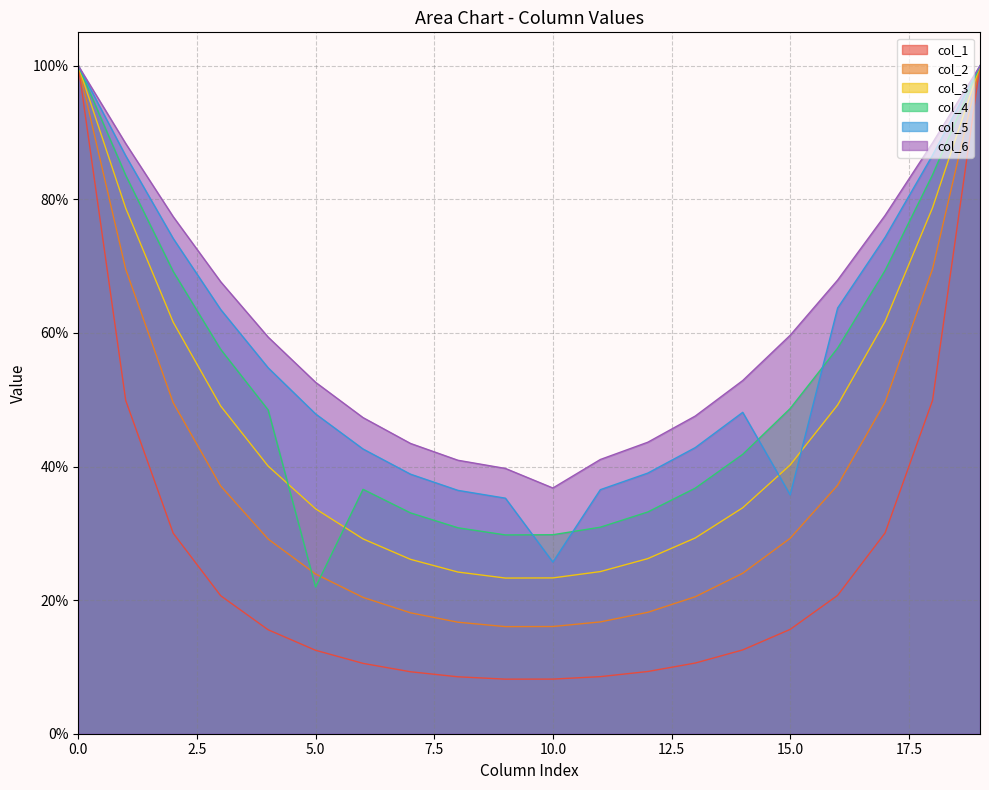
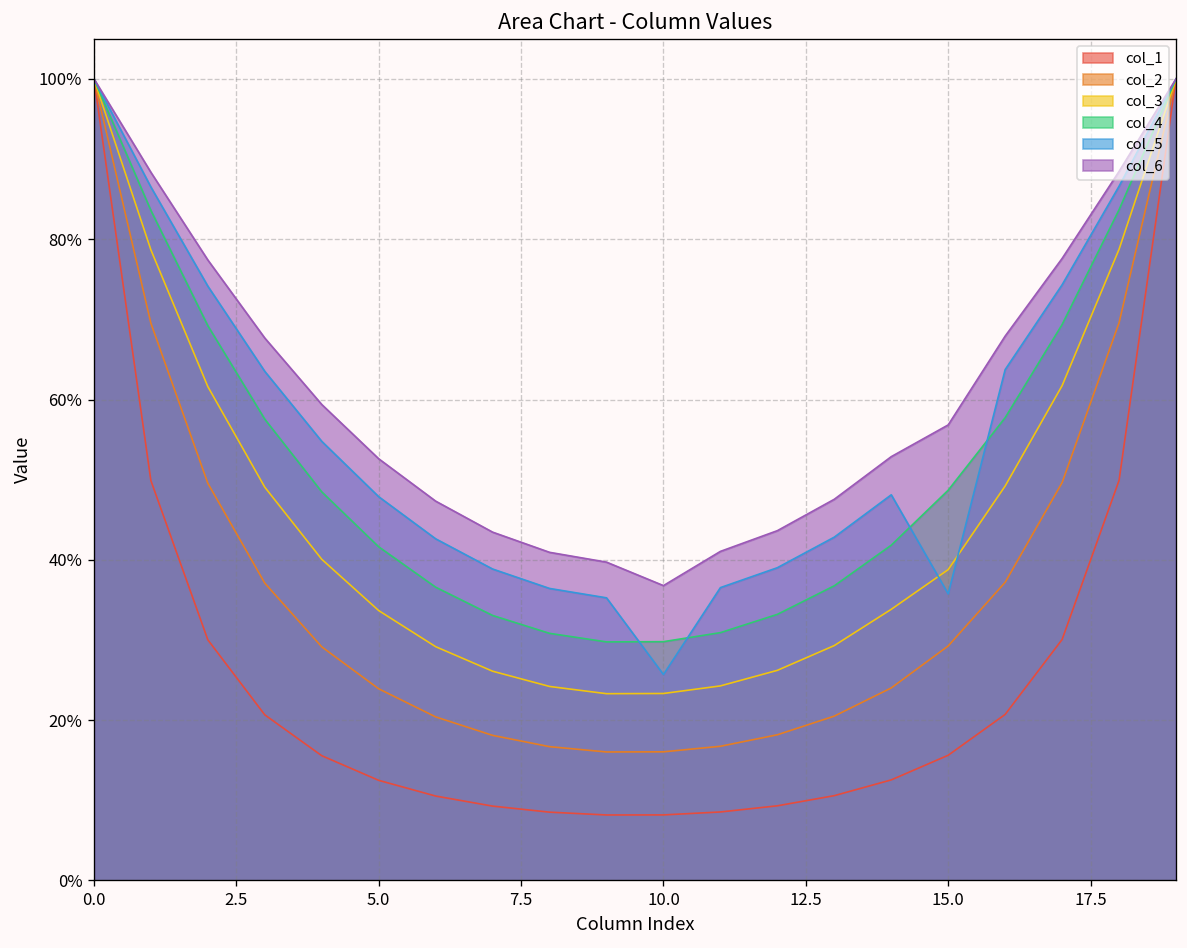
col_4, 5.0: 22% -> 42%
col_3, 15.0: 40% -> 39%
col_6, 15.0: 60% -> 57%
